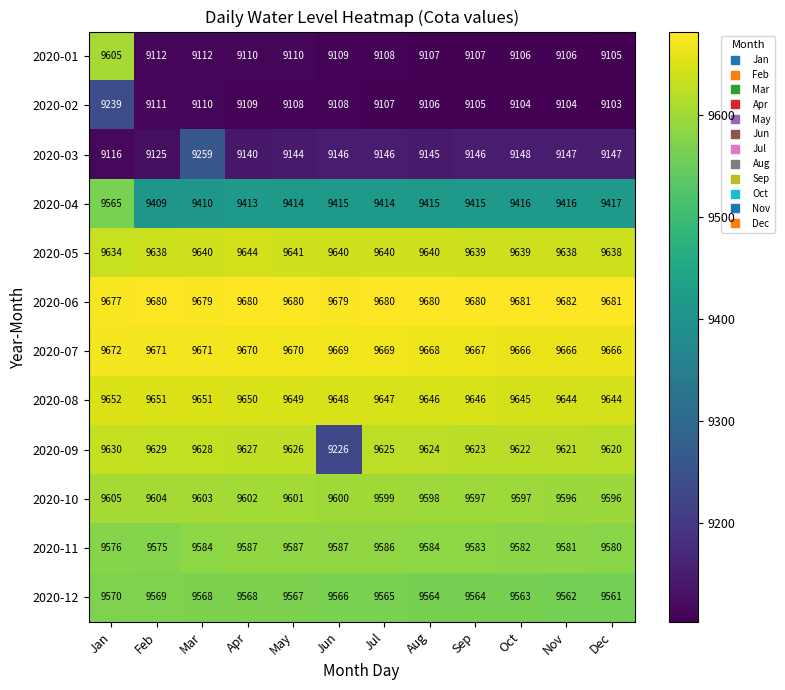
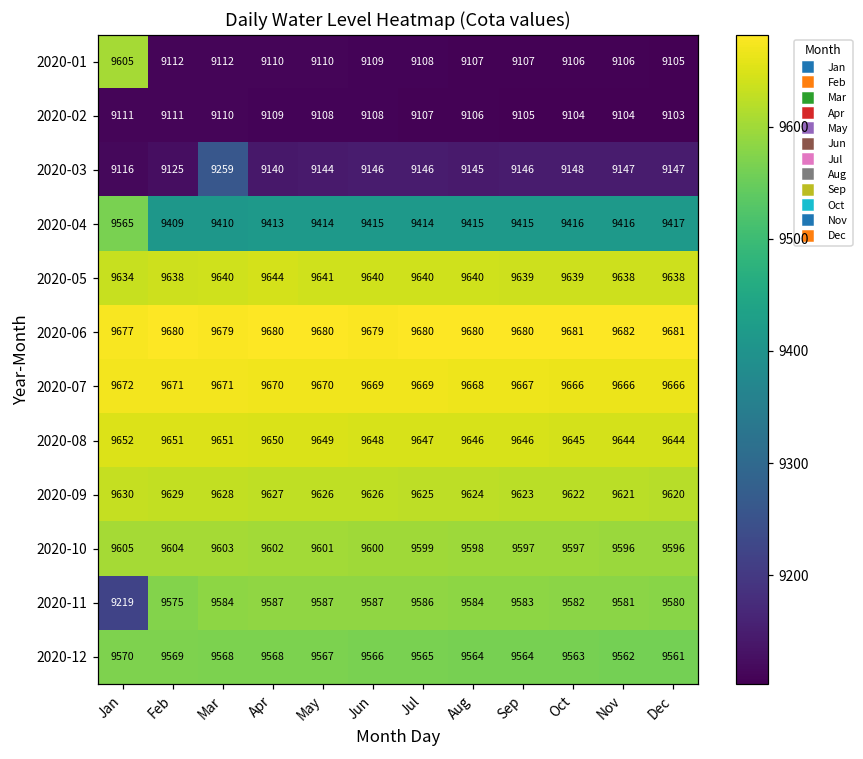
2020-02, Jan: 9239 -> 9111
2020-09, Jun: 9226 -> 9626
2020-11, Jan: 9576 -> 9219
